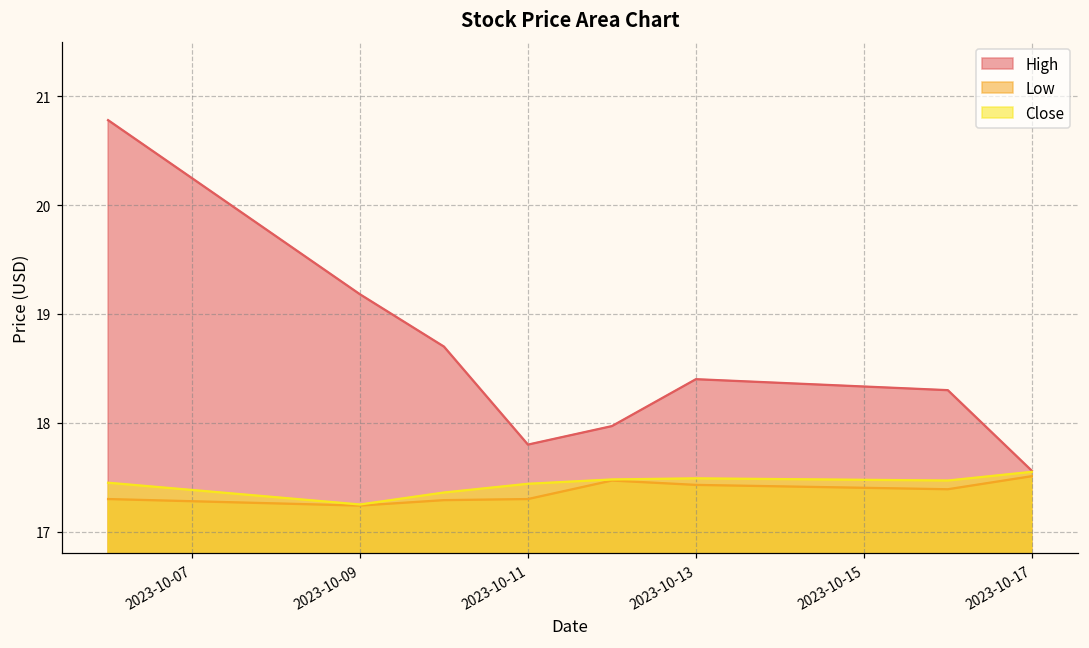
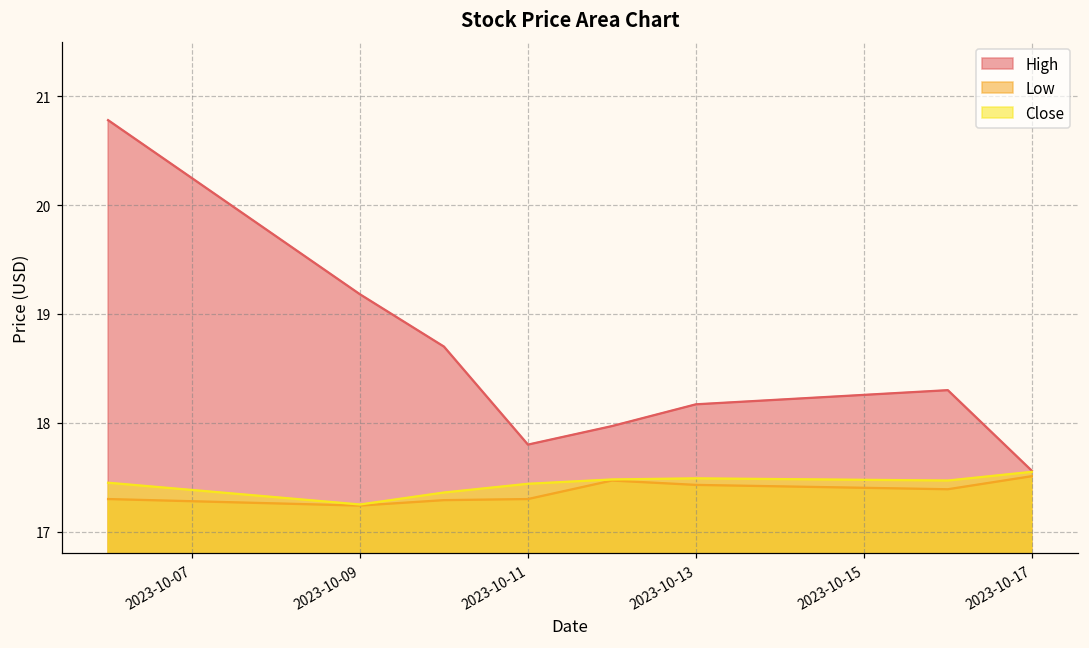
High, 2023-10-13: 18.4 -> 18.2
